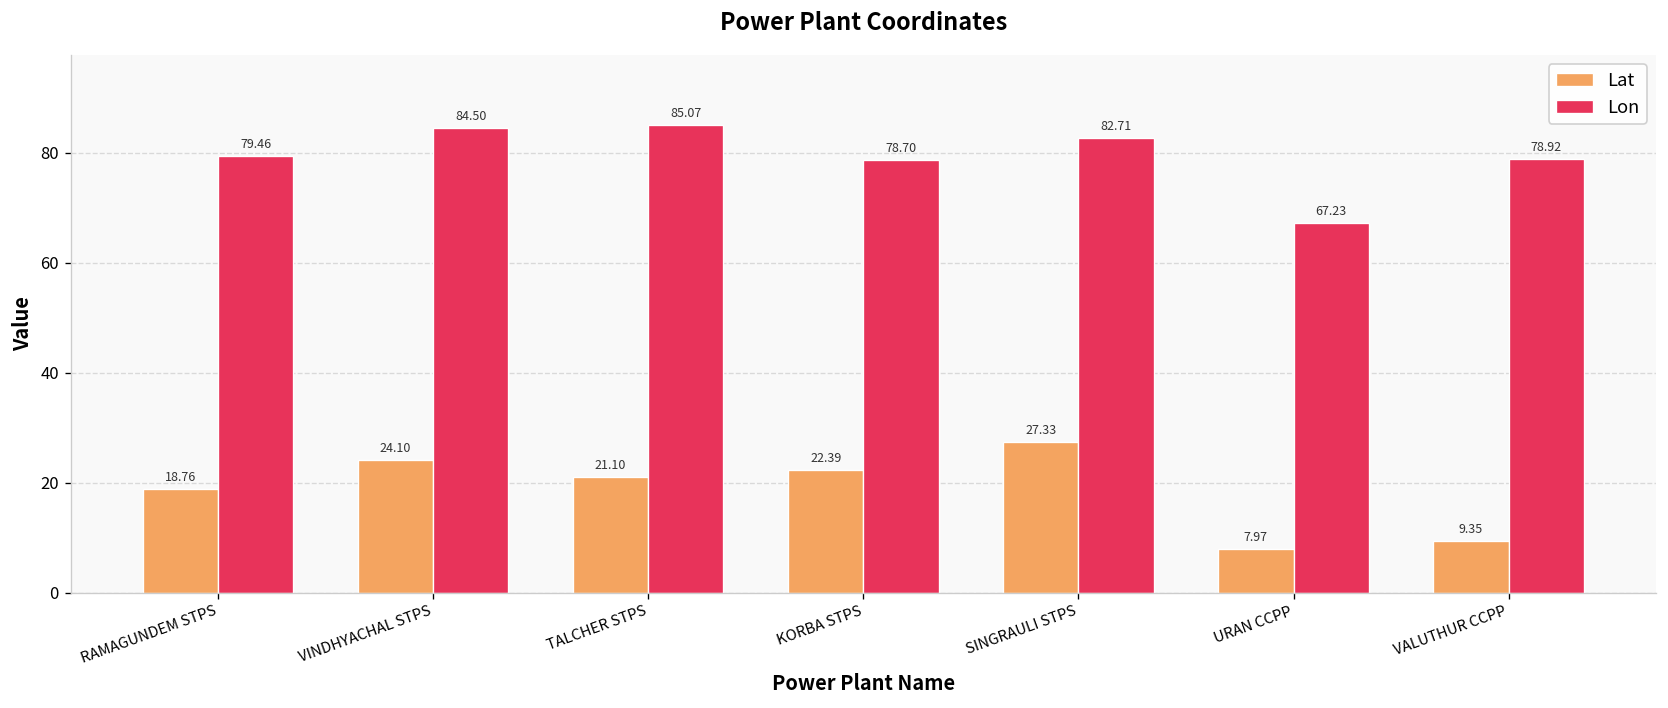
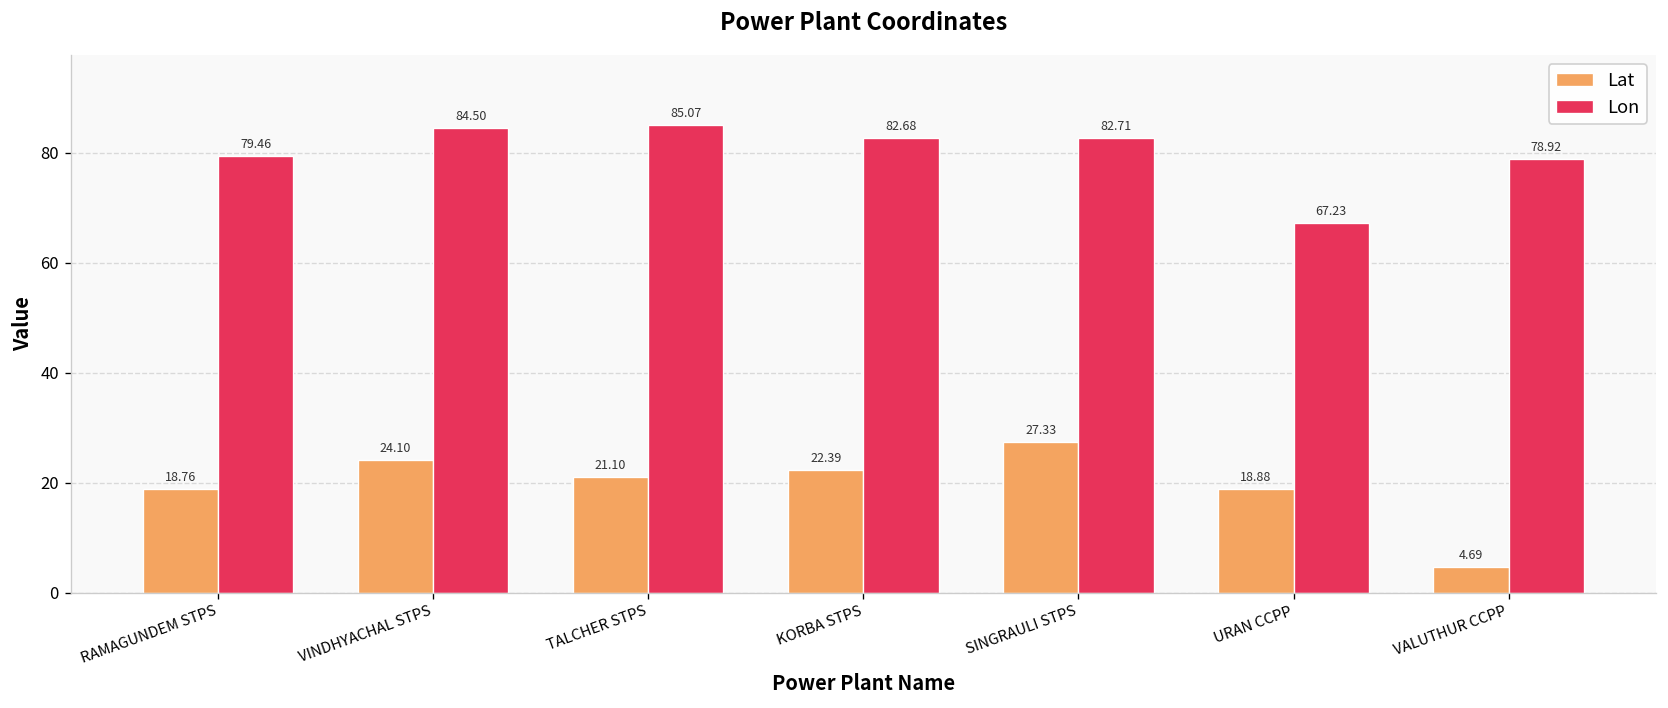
Lon, KORBA STPS: 78.70 -> 82.68
Lat, URAN CCPP: 7.97 -> 18.88
Lat, VALUTHUR CCPP: 9.35 -> 4.69
